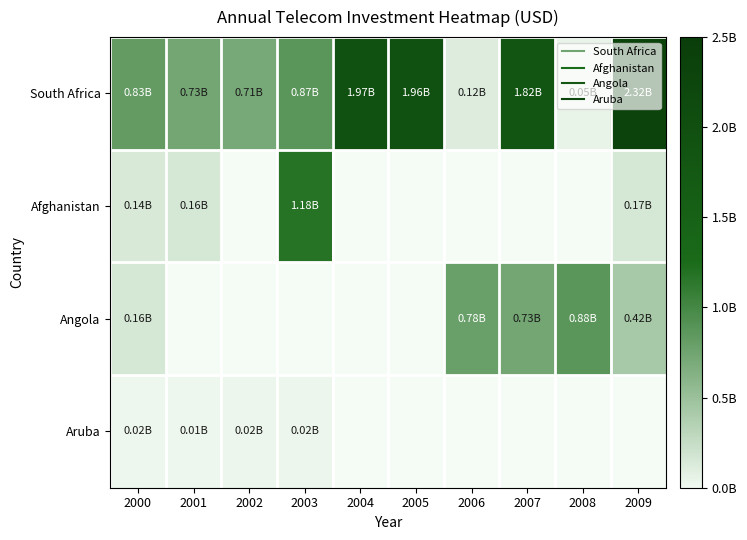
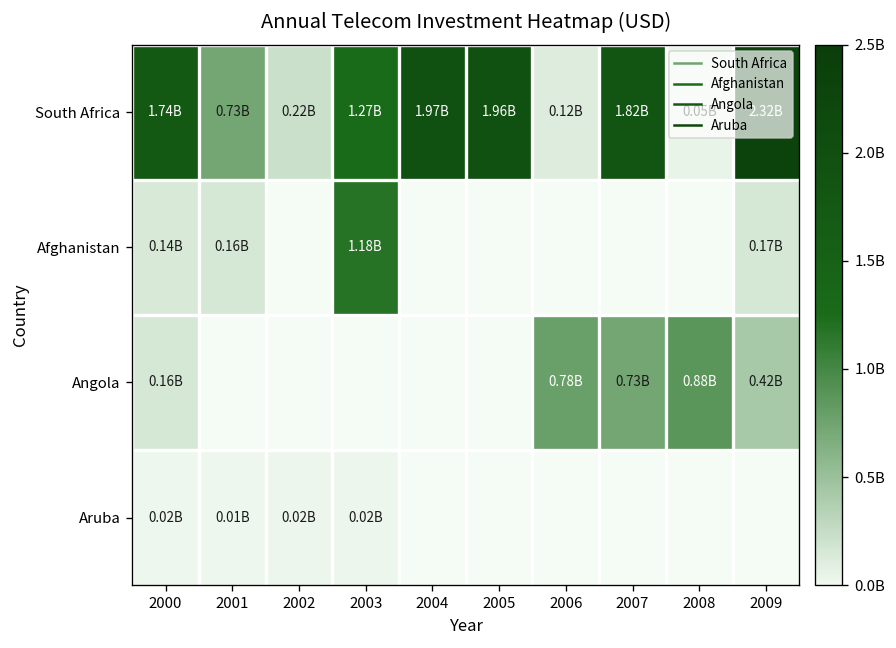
South Africa, 2000: 0.83B -> 1.74B
South Africa, 2002: 0.71B -> 0.22B
South Africa, 2003: 0.87B -> 1.27B
